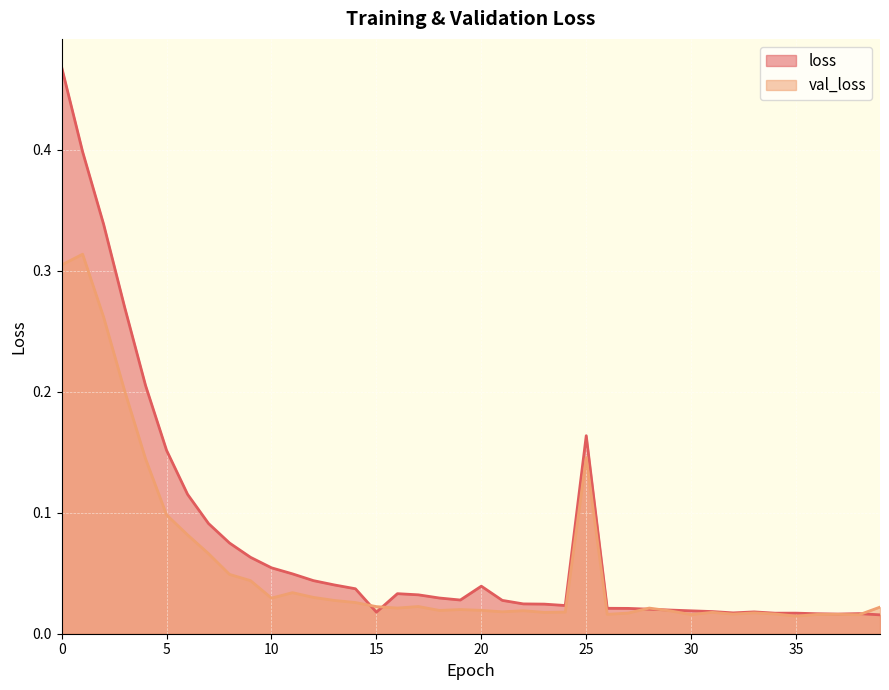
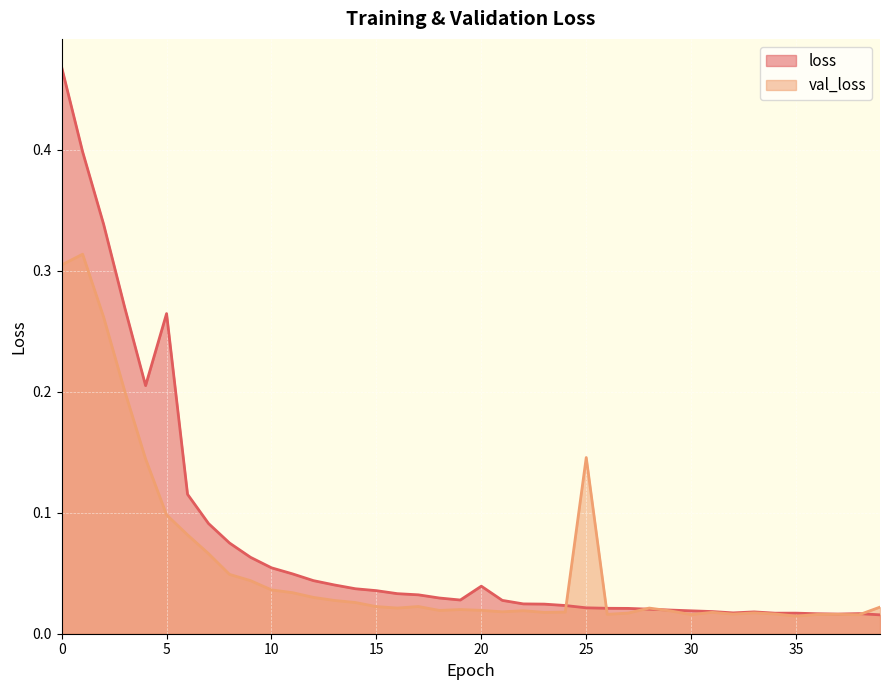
loss, 5: 0.152 -> 0.265
val_loss, 10: 0.029 -> 0.036
loss, 15: 0.018 -> 0.036
loss, 25: 0.164 -> 0.021
